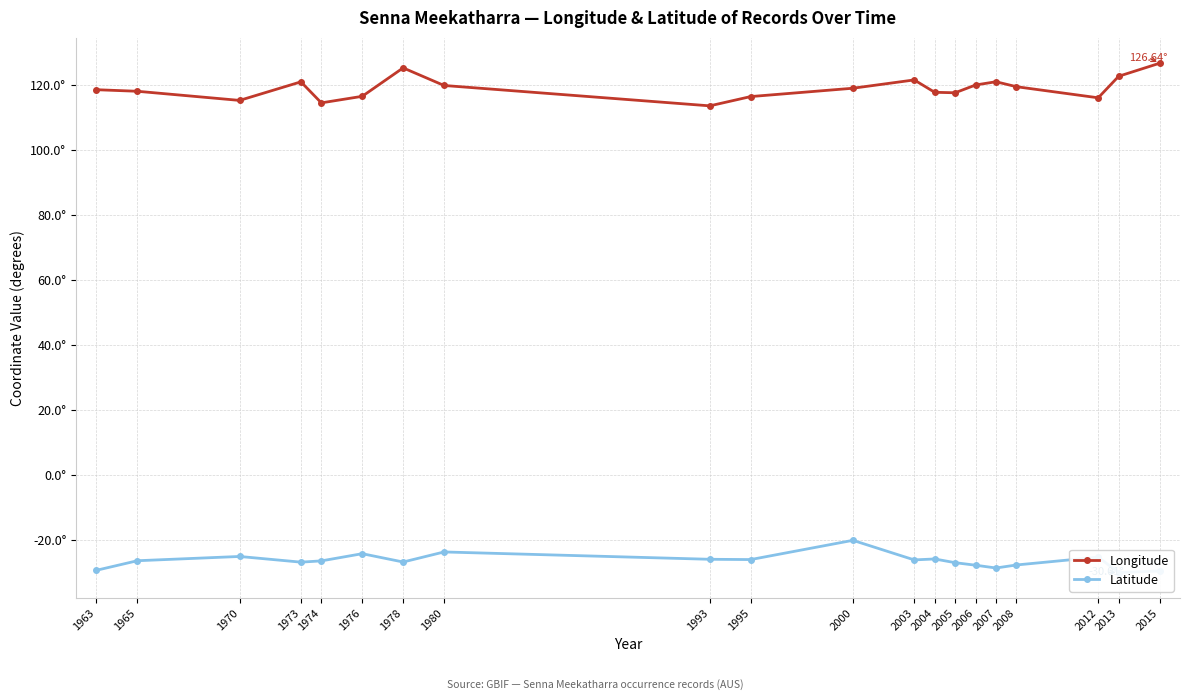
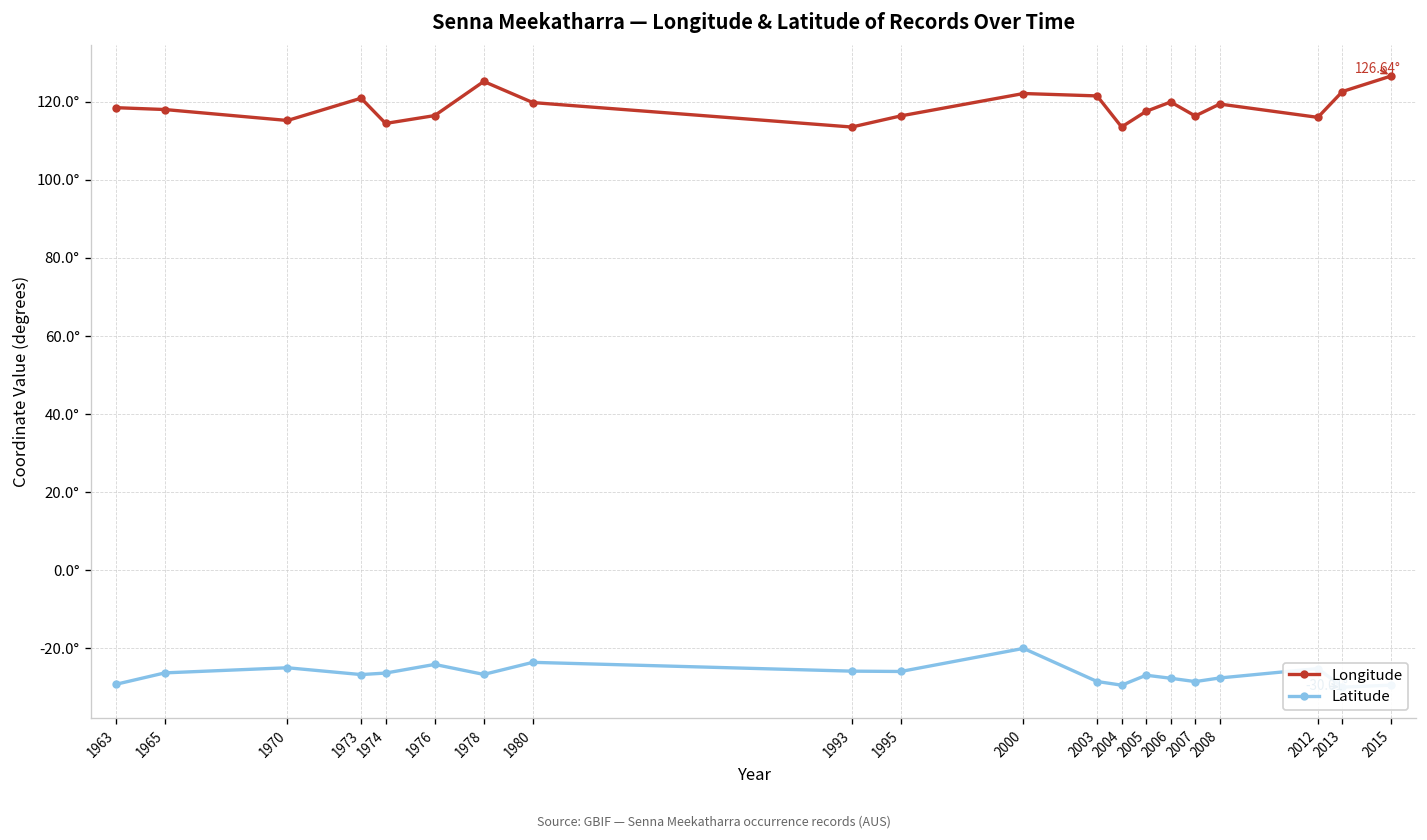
Longitude, 2000: 119° -> 122°
Latitude, 2003: -26° -> -29°
Longitude, 2004: 118° -> 114°
Latitude, 2004: -26° -> -30°
Longitude, 2007: 121° -> 116°
